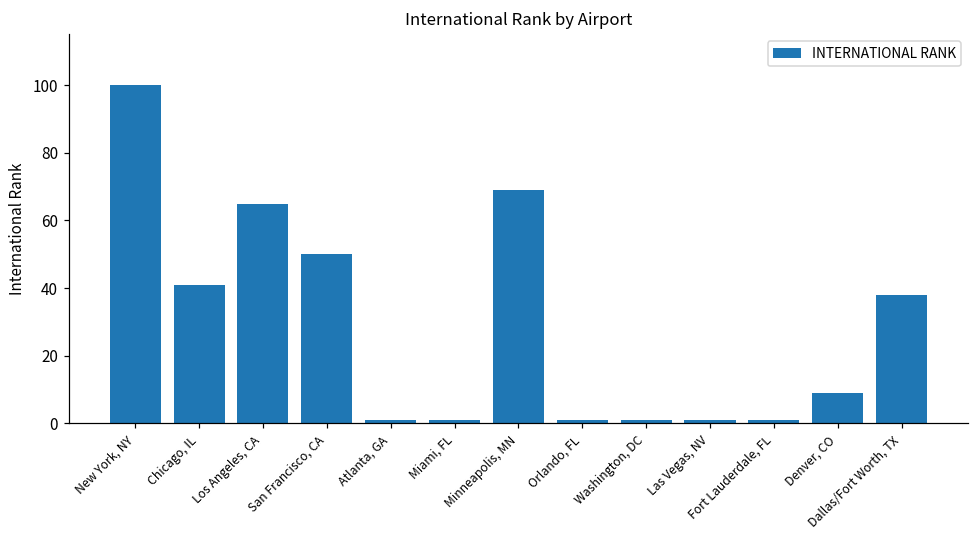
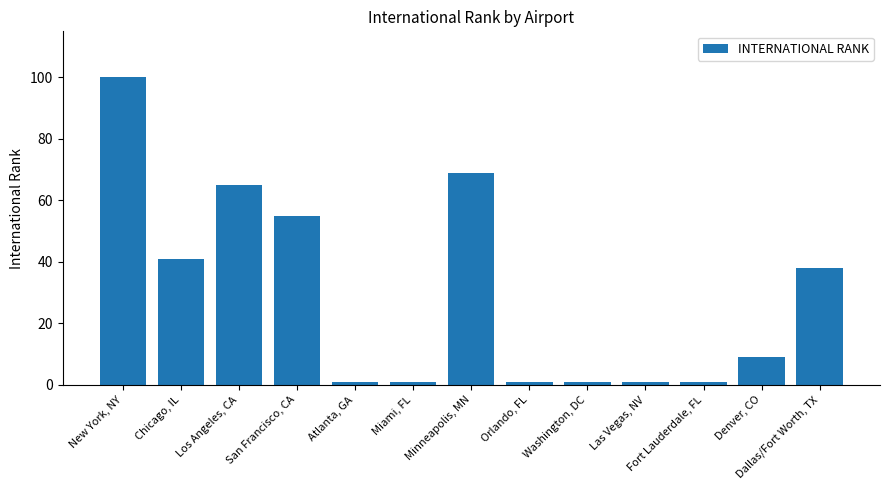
San Francisco, CA: 50 -> 55
